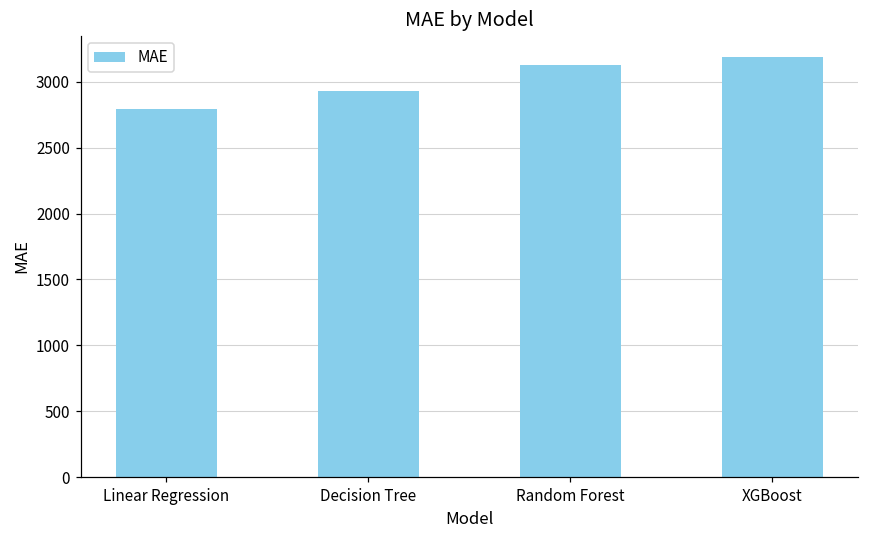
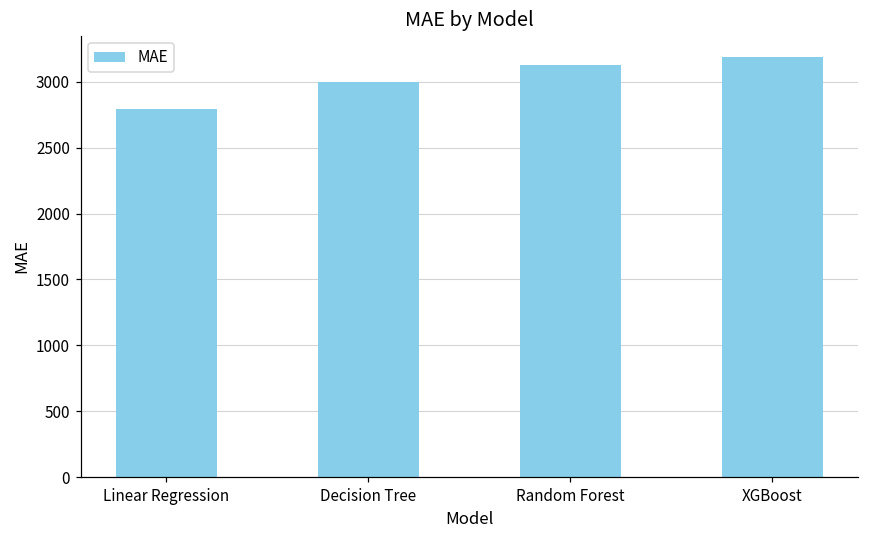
Decision Tree: 2930 -> 2990
